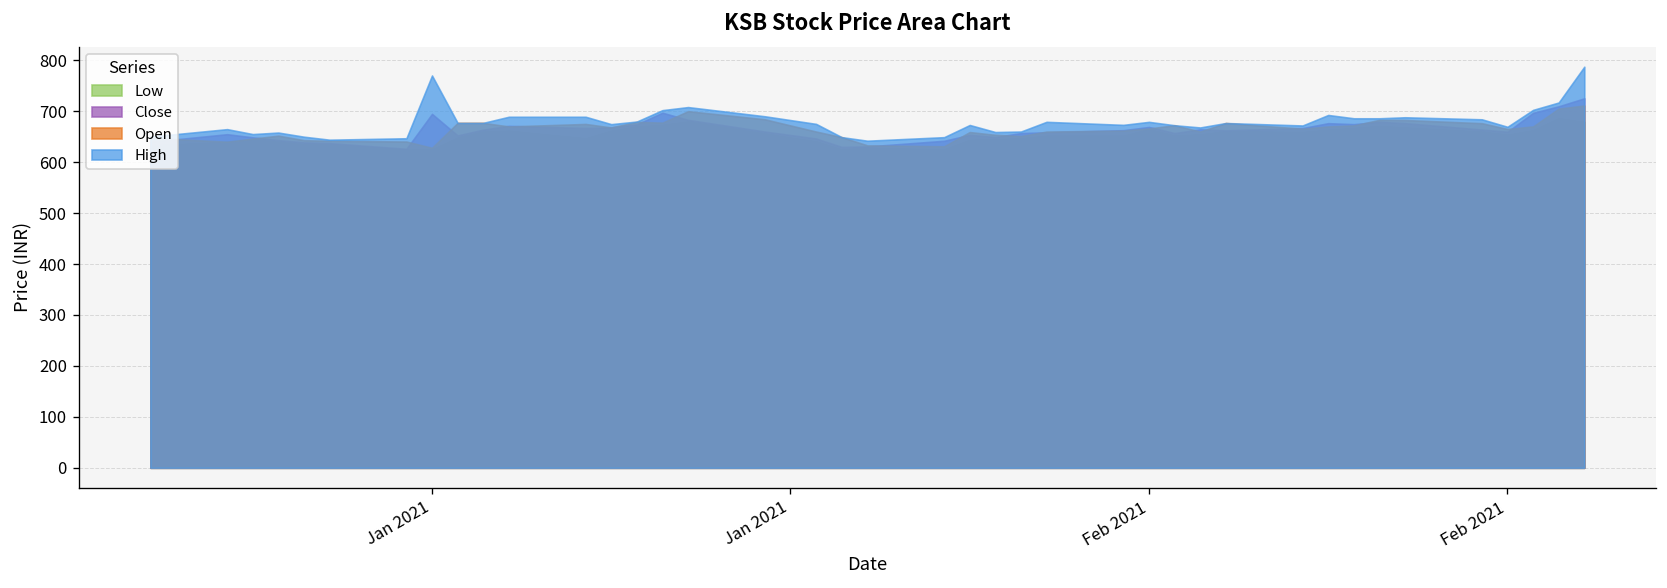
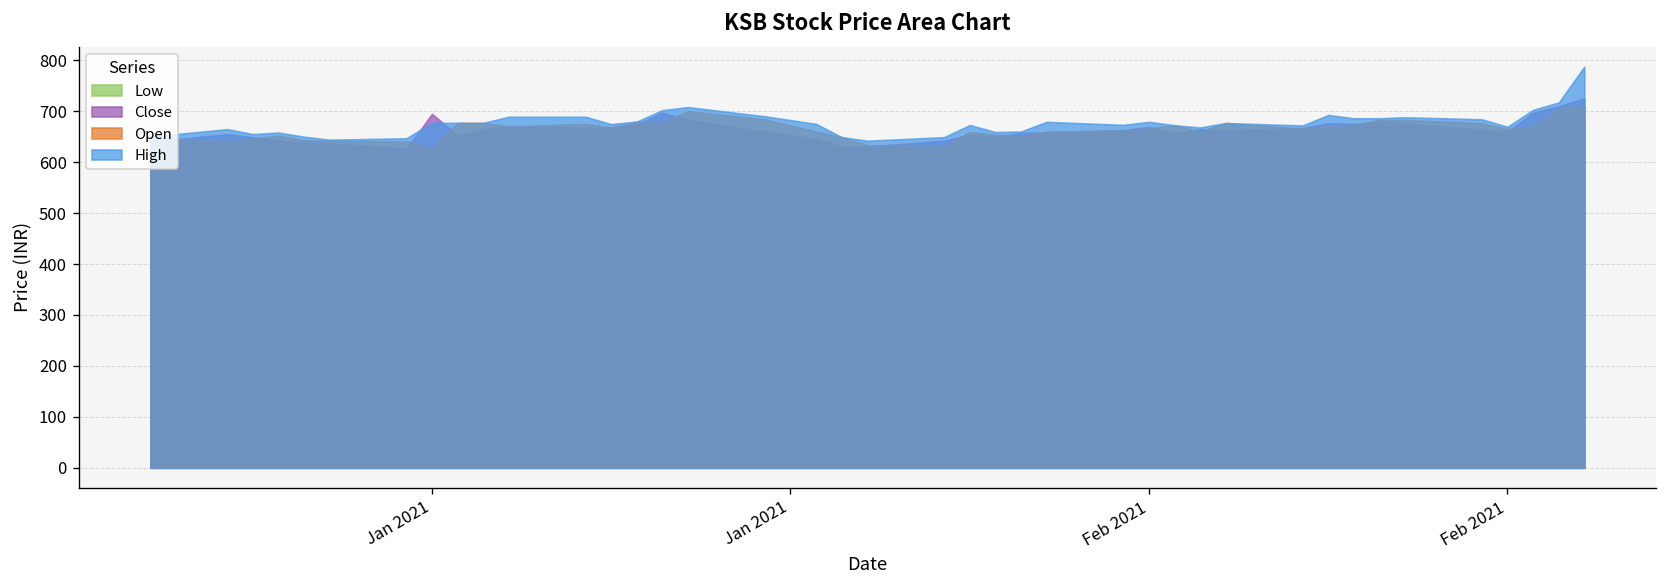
High, Jan 2021: 770 -> 680
